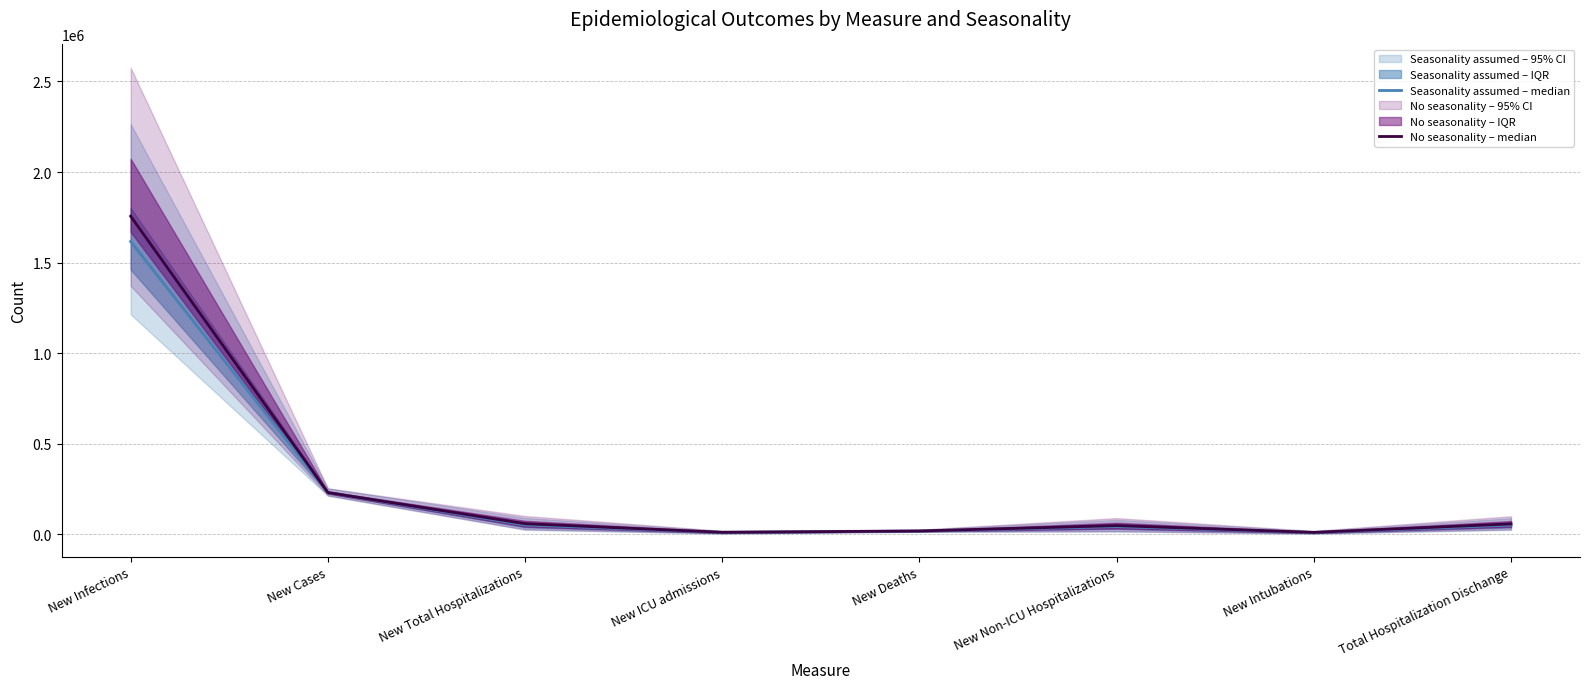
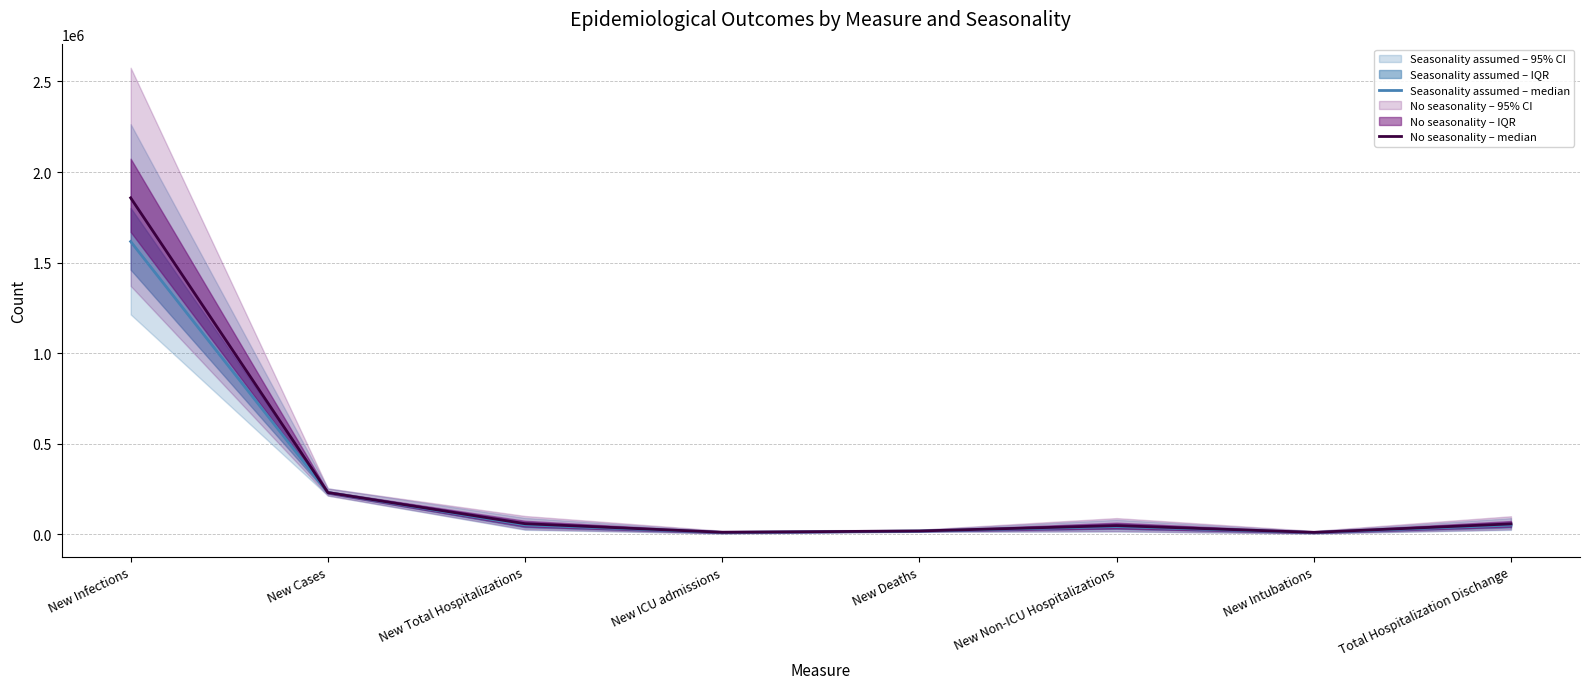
No seasonality – median, New Infections: 1760000 -> 1860000
